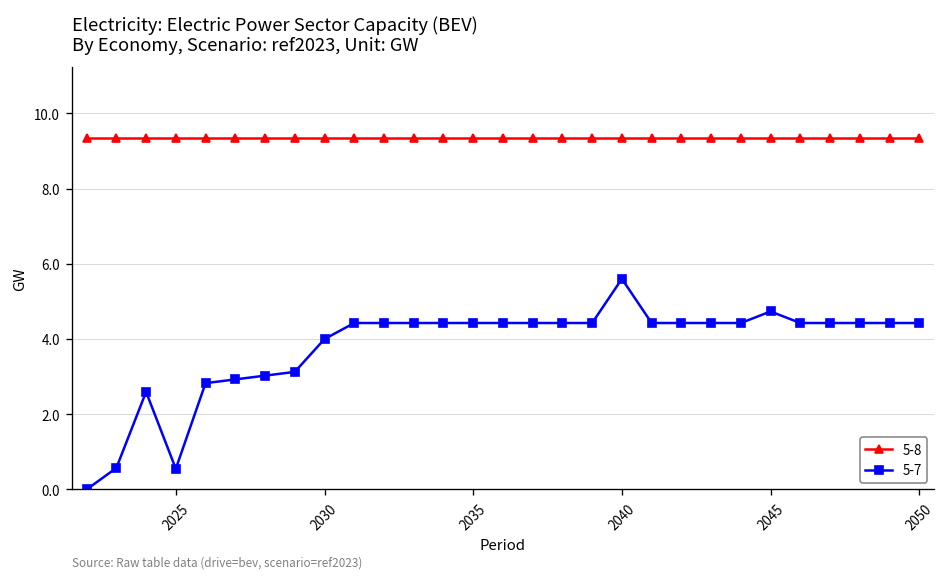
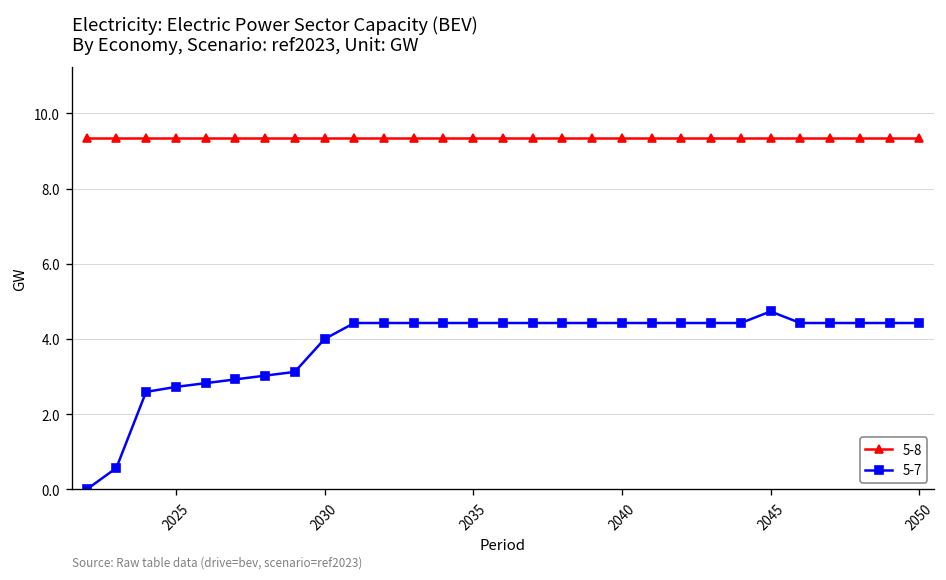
5-7, 2025: 0.6 -> 2.7
5-7, 2040: 5.6 -> 4.4
